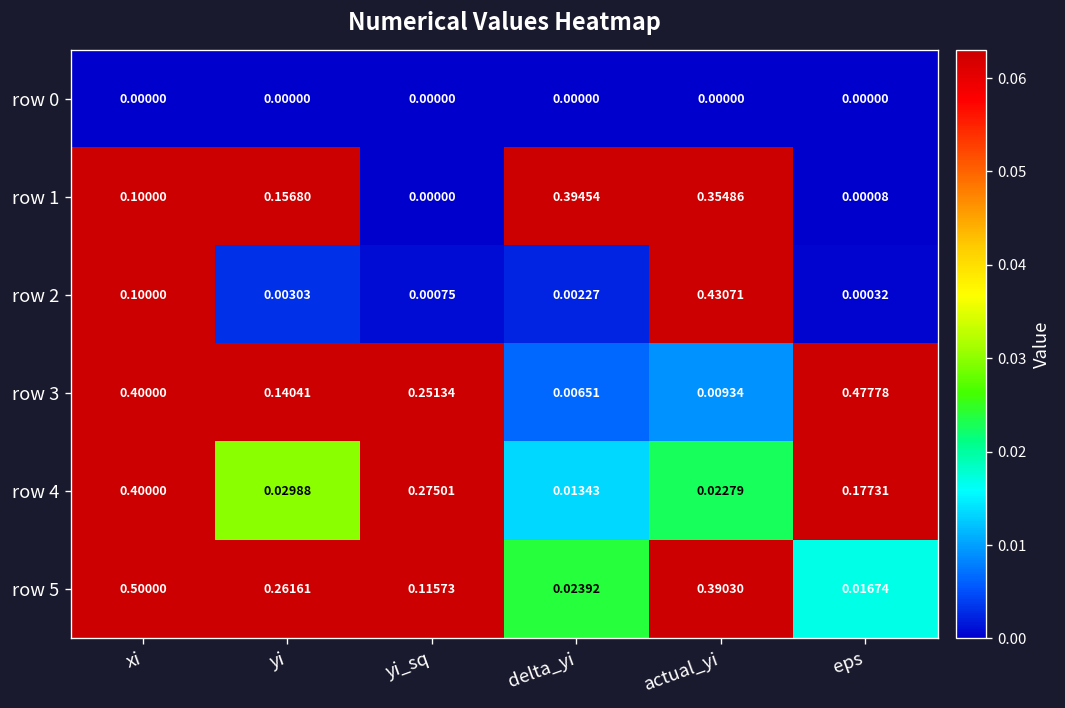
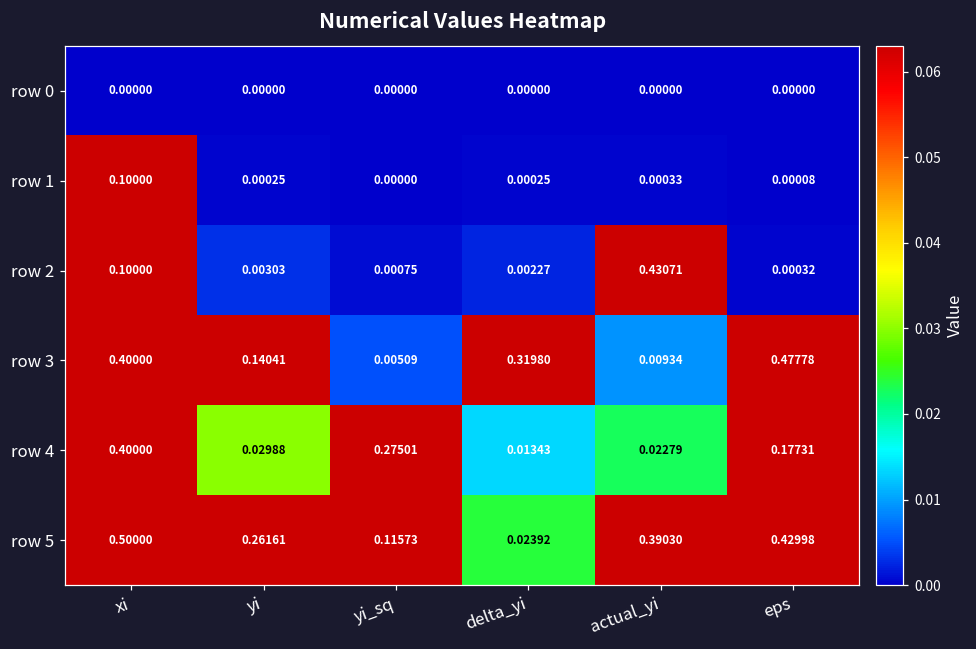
row 1, yi: 0.15680 -> 0.00025
row 1, delta_yi: 0.39454 -> 0.00025
row 1, actual_yi: 0.35486 -> 0.00033
row 3, yi_sq: 0.25134 -> 0.00509
row 3, delta_yi: 0.00651 -> 0.31980
row 5, eps: 0.01674 -> 0.42998
